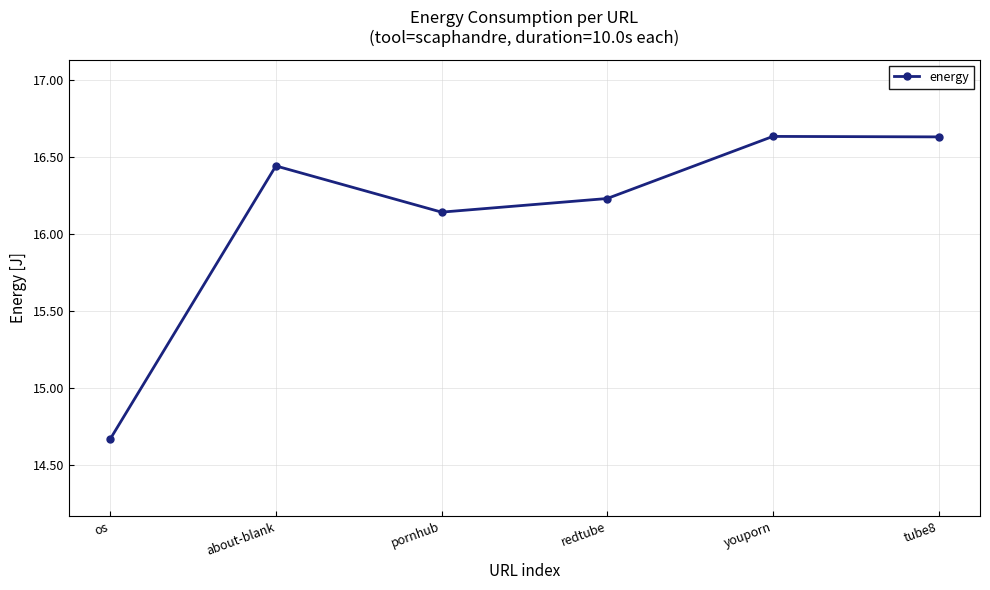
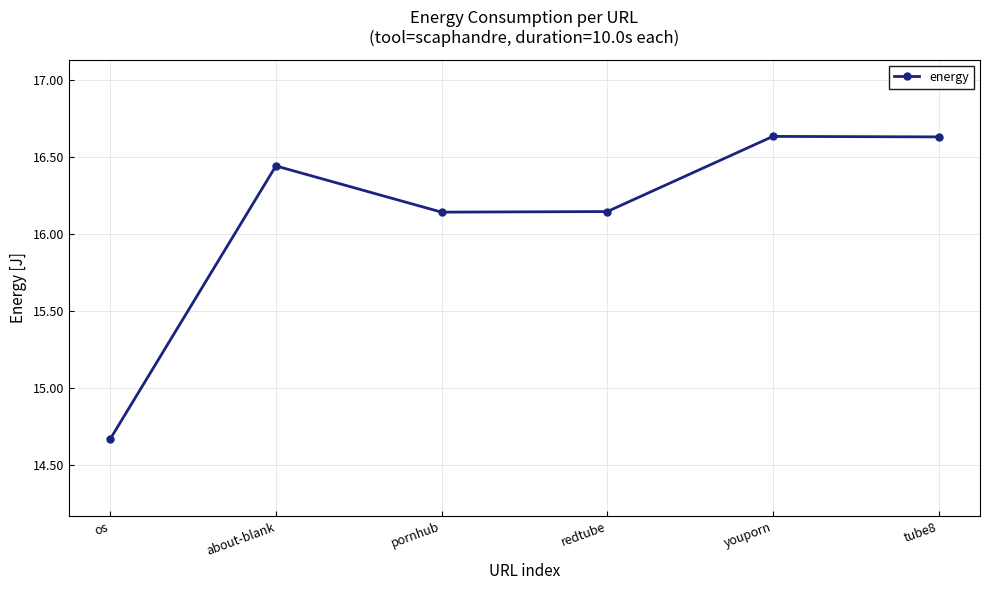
redtube: 16.23 -> 16.15
